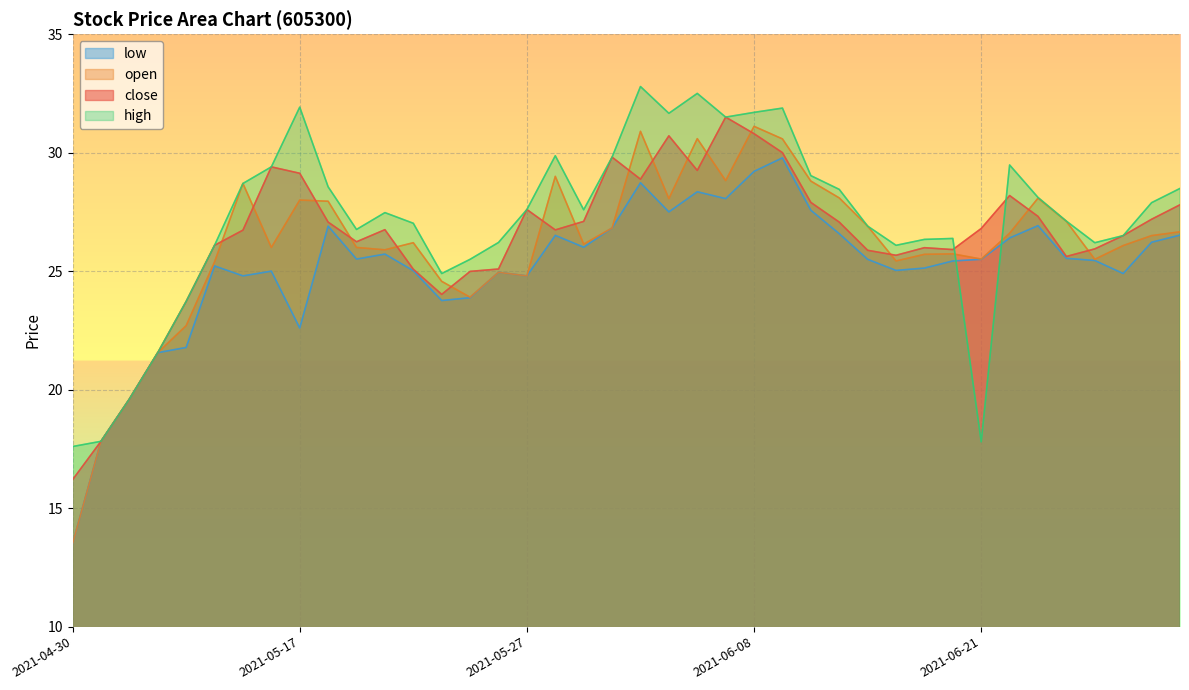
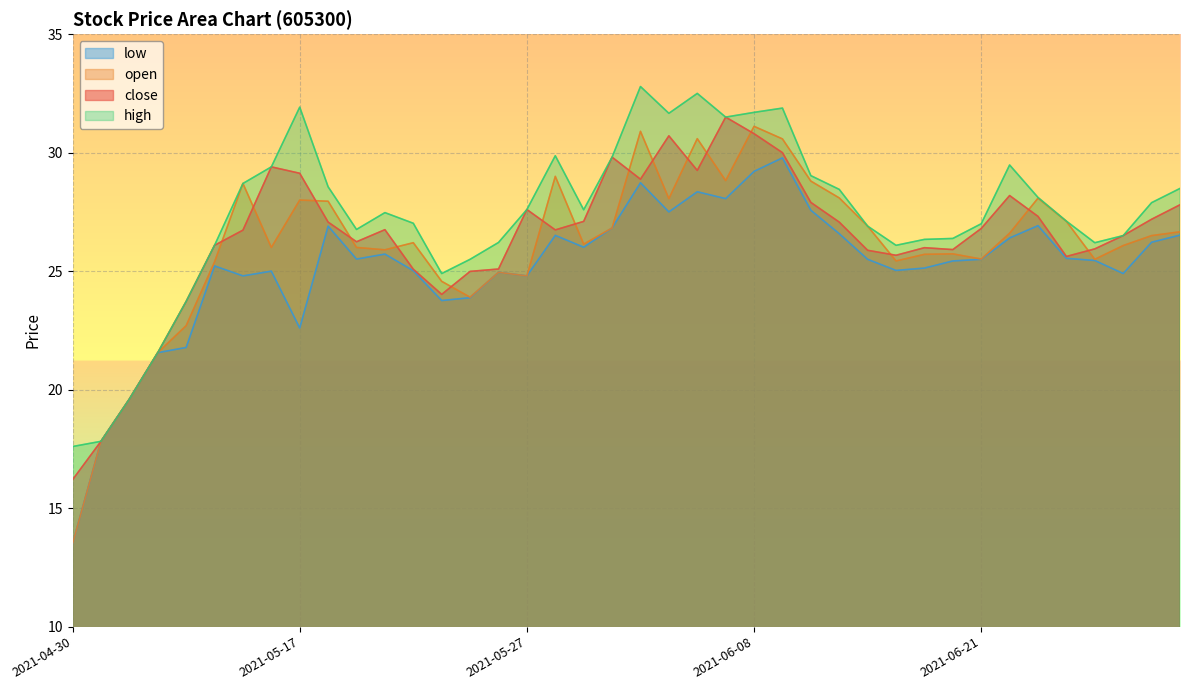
high, 2021-06-21: 17.8 -> 27.0
